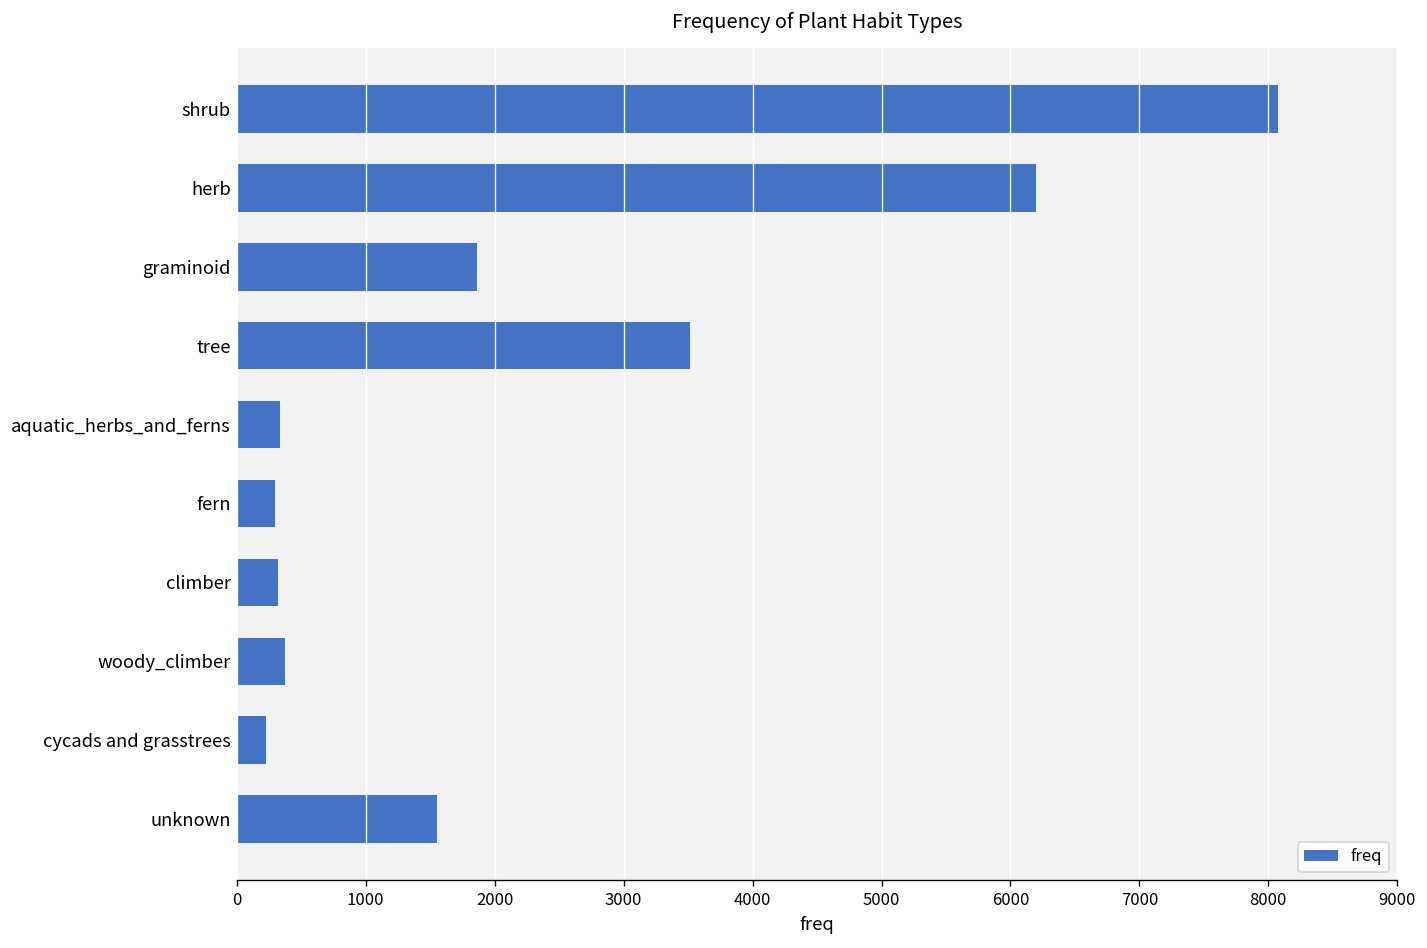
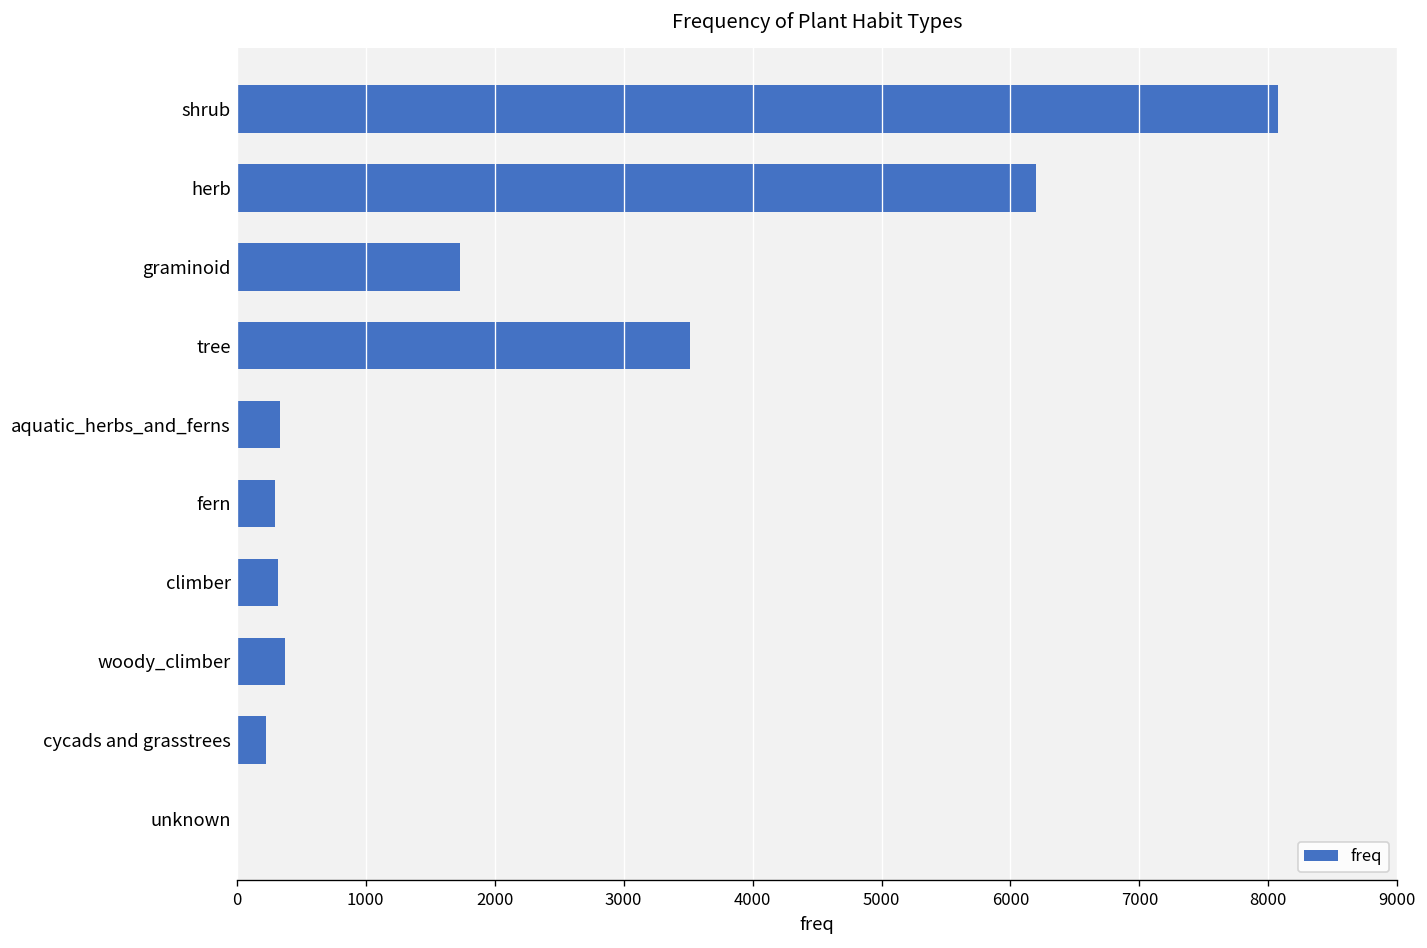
graminoid: 1860 -> 1730
unknown: 1550 -> 0
